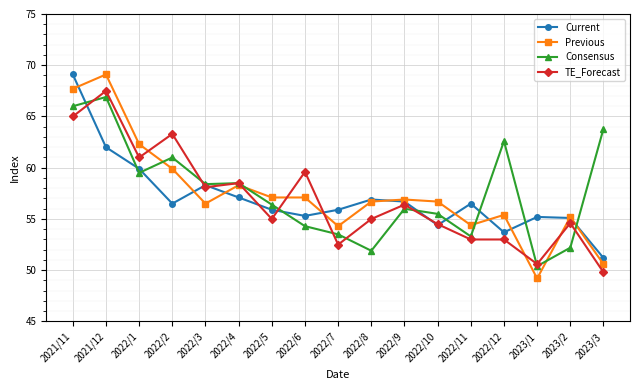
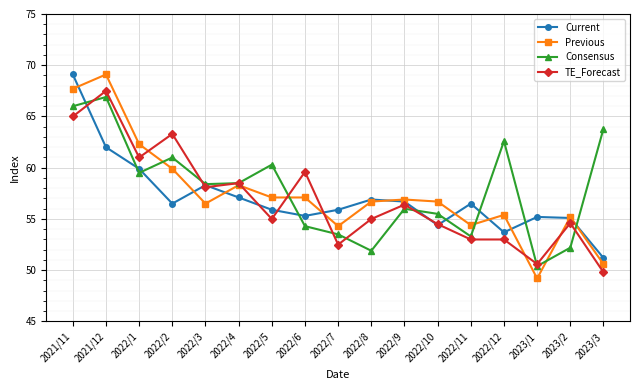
Consensus, 2022/5: 56.4 -> 60.3
